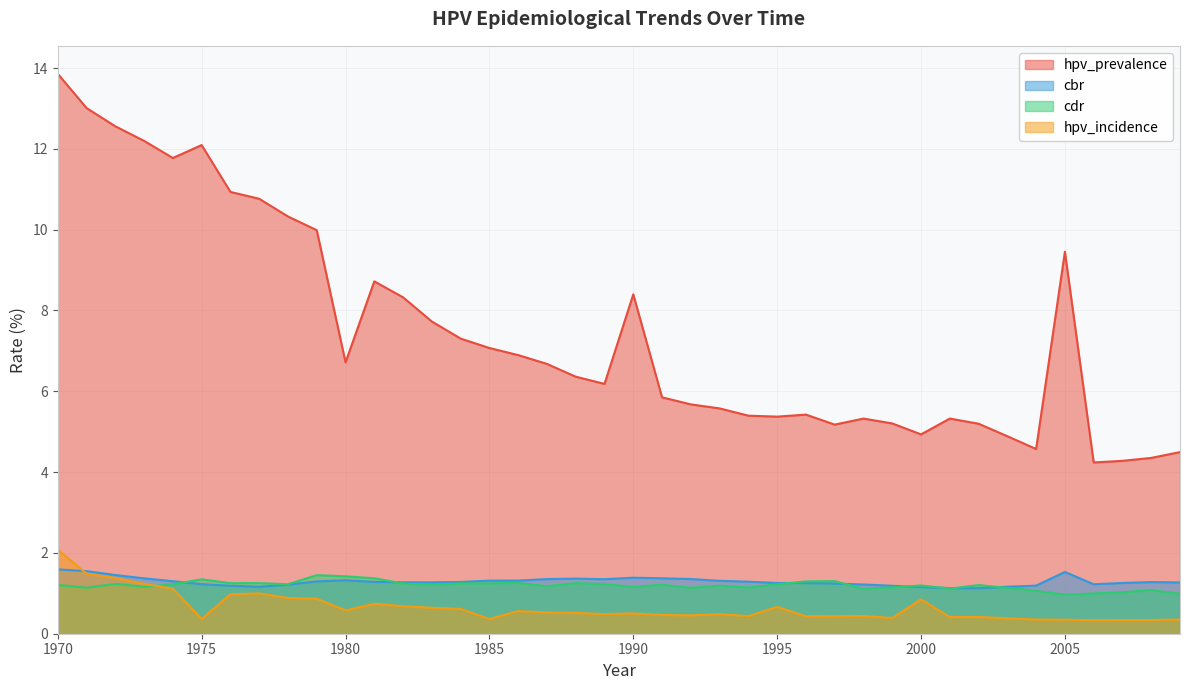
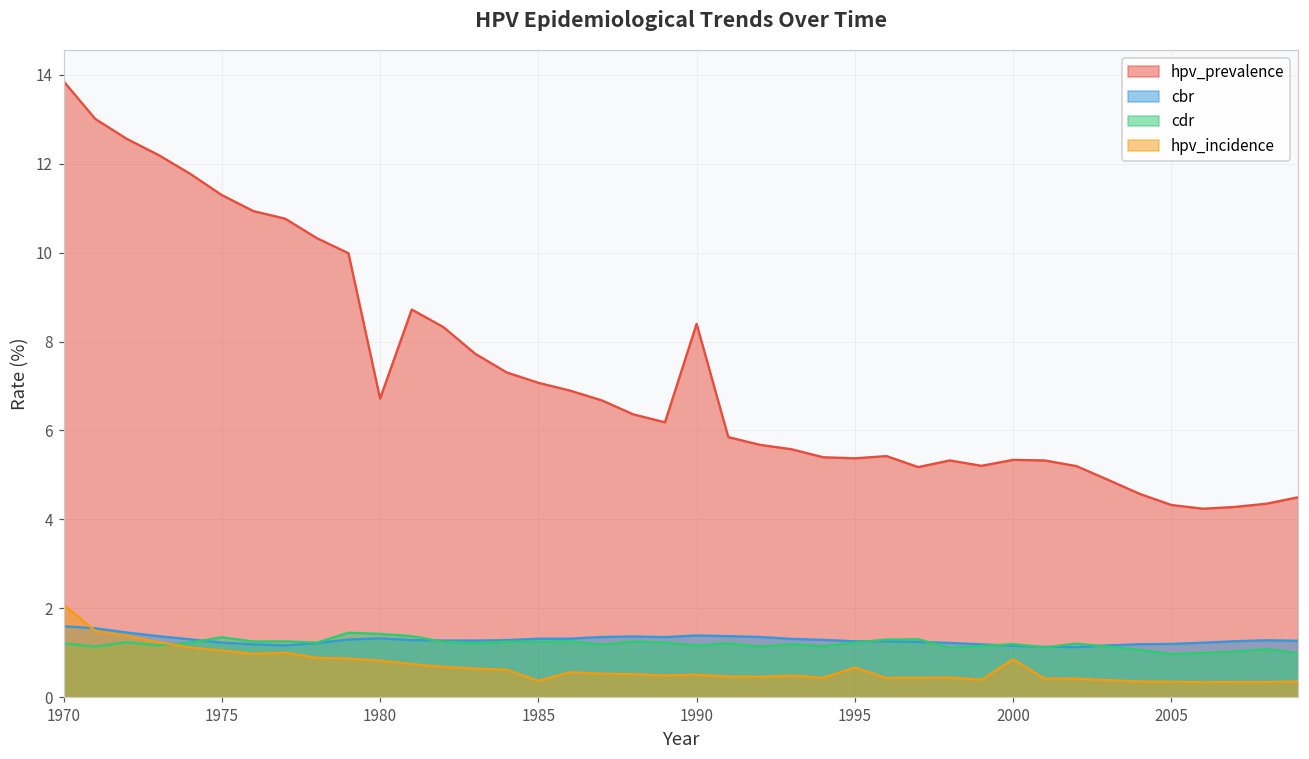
hpv_prevalence, 1975: 12.1 -> 11.3
hpv_incidence, 1975: 0.4 -> 1.0
hpv_incidence, 1980: 0.6 -> 0.8
hpv_prevalence, 2000: 4.9 -> 5.3
hpv_prevalence, 2005: 9.5 -> 4.3
cbr, 2005: 1.5 -> 1.2
